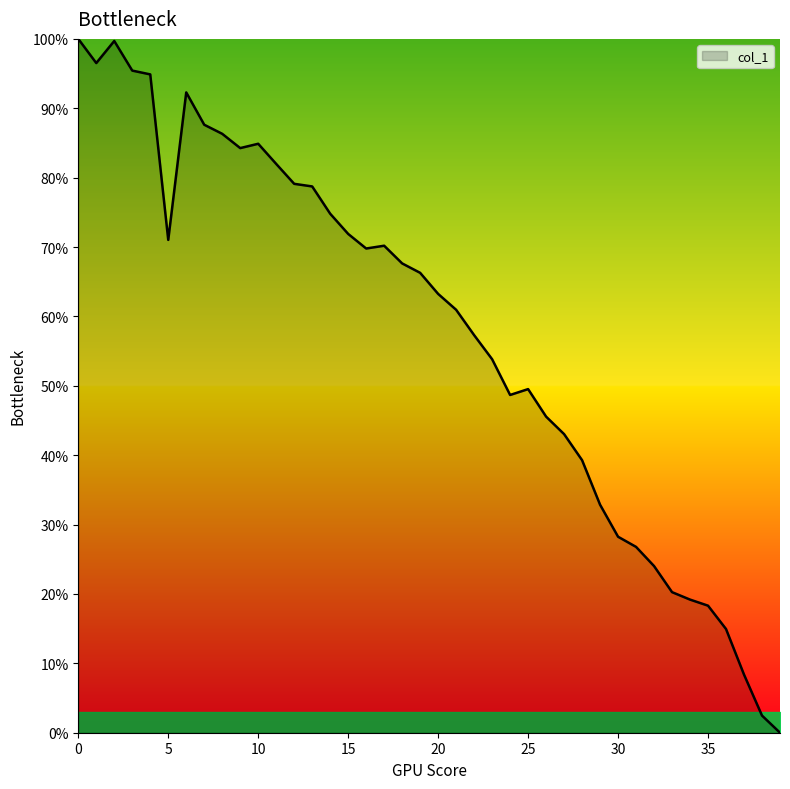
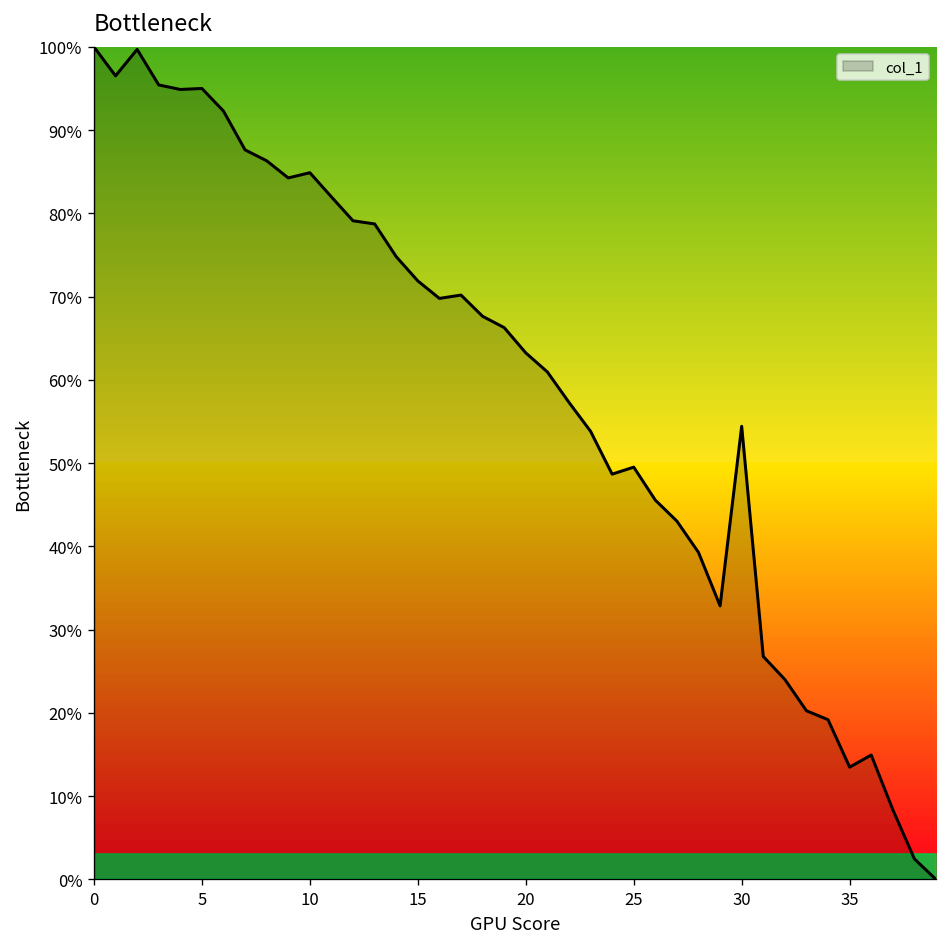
col_1, 5: 71% -> 95%
col_1, 30: 28% -> 54%
col_1, 35: 18% -> 13%
